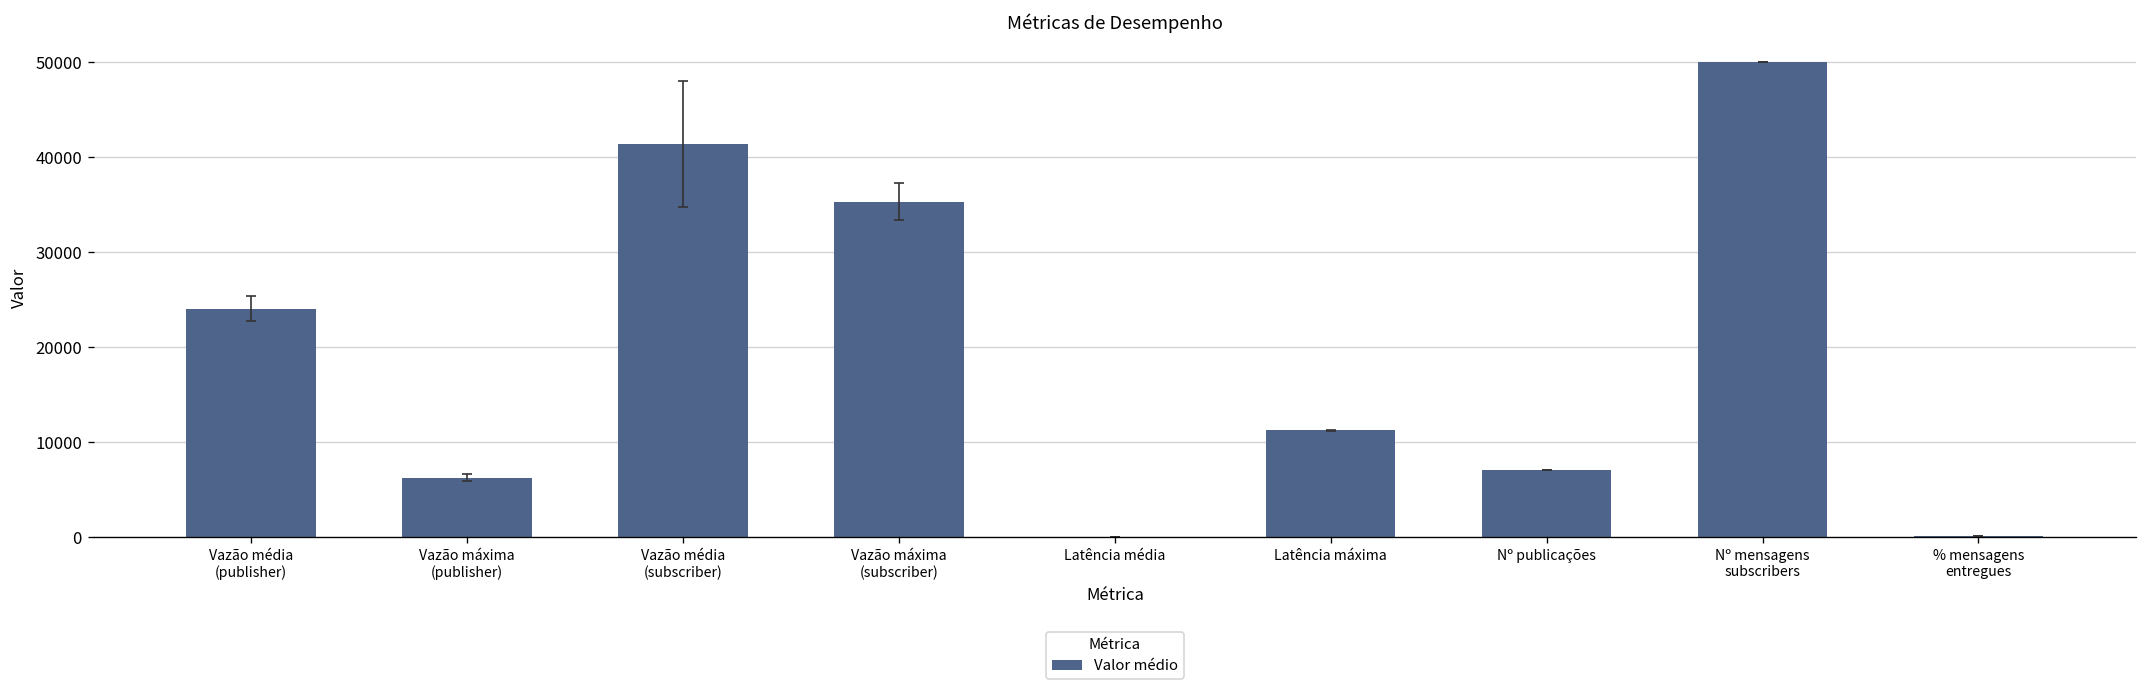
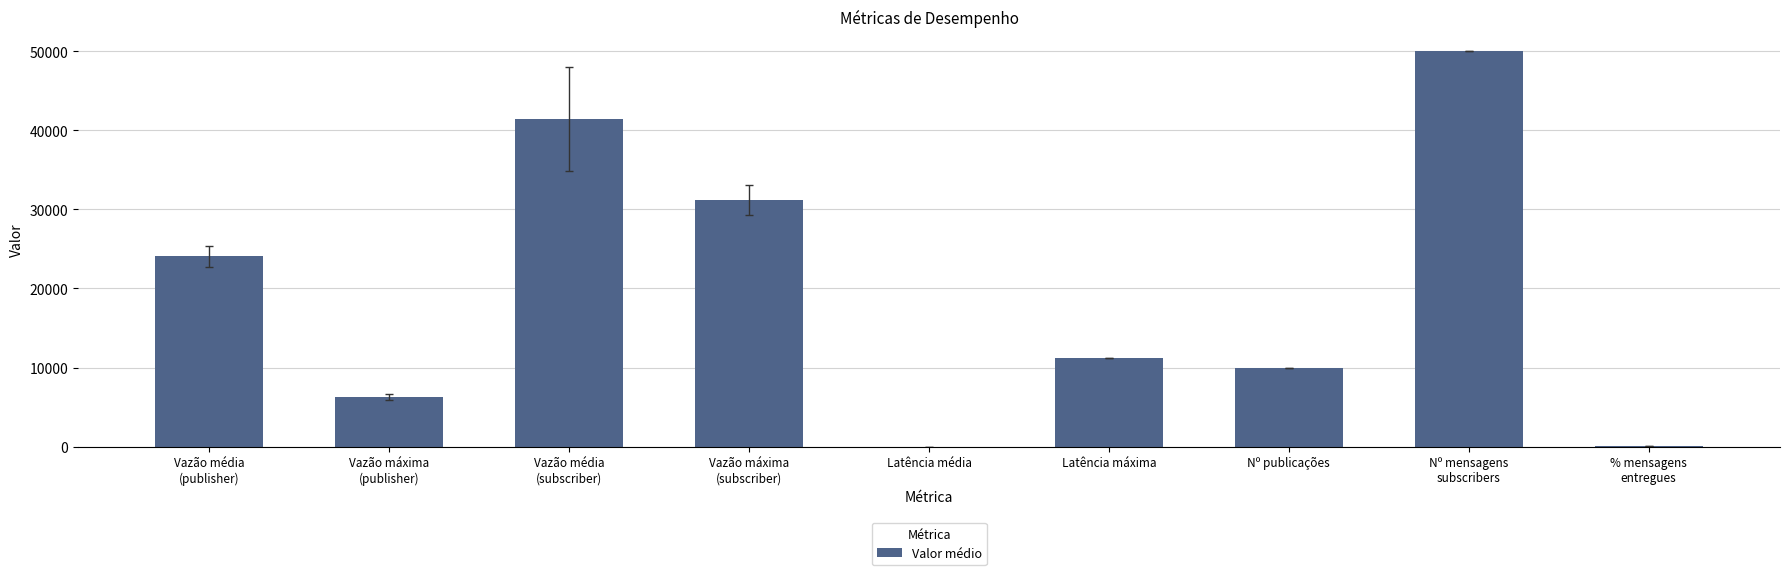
Valor médio, Vazão máxima (subscriber): 35000 -> 31000
Valor médio, Nº publicações: 7000 -> 10000
